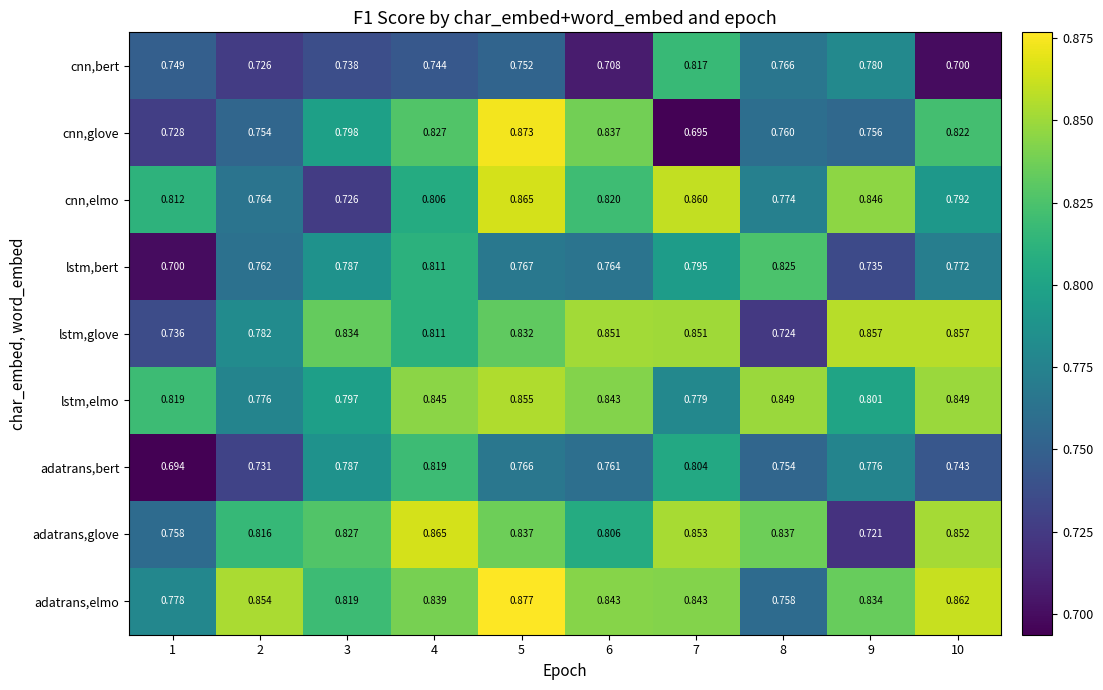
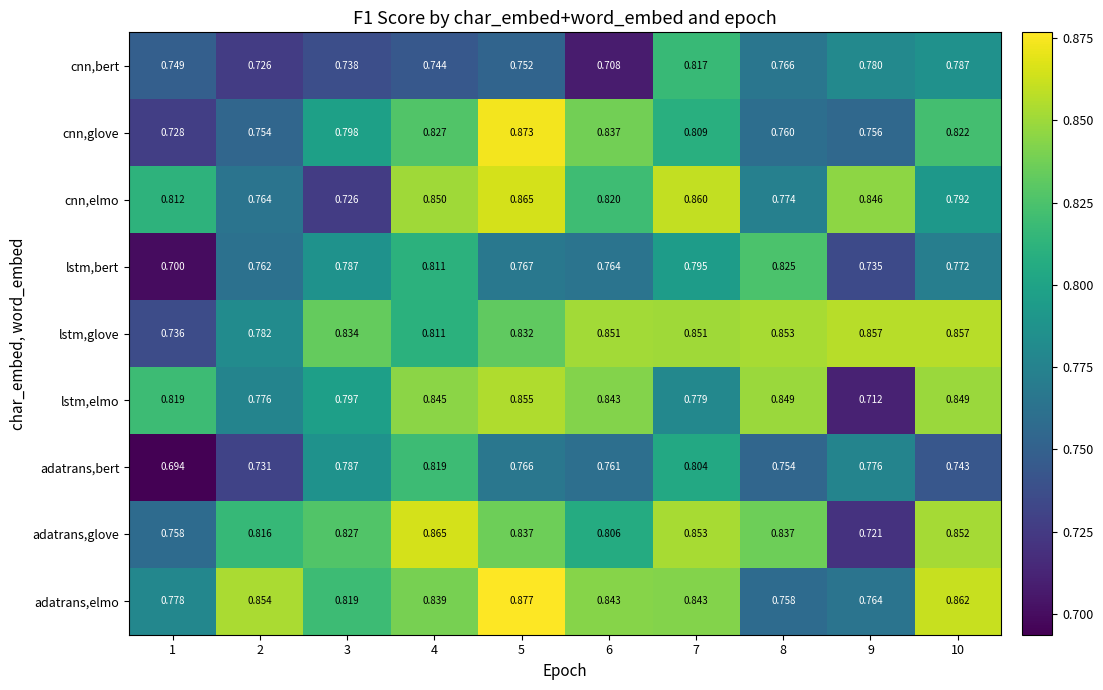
cnn,bert, 10: 0.700 -> 0.787
cnn,glove, 7: 0.695 -> 0.809
cnn,elmo, 4: 0.806 -> 0.850
lstm,glove, 8: 0.724 -> 0.853
lstm,elmo, 9: 0.801 -> 0.712
adatrans,elmo, 9: 0.834 -> 0.764
